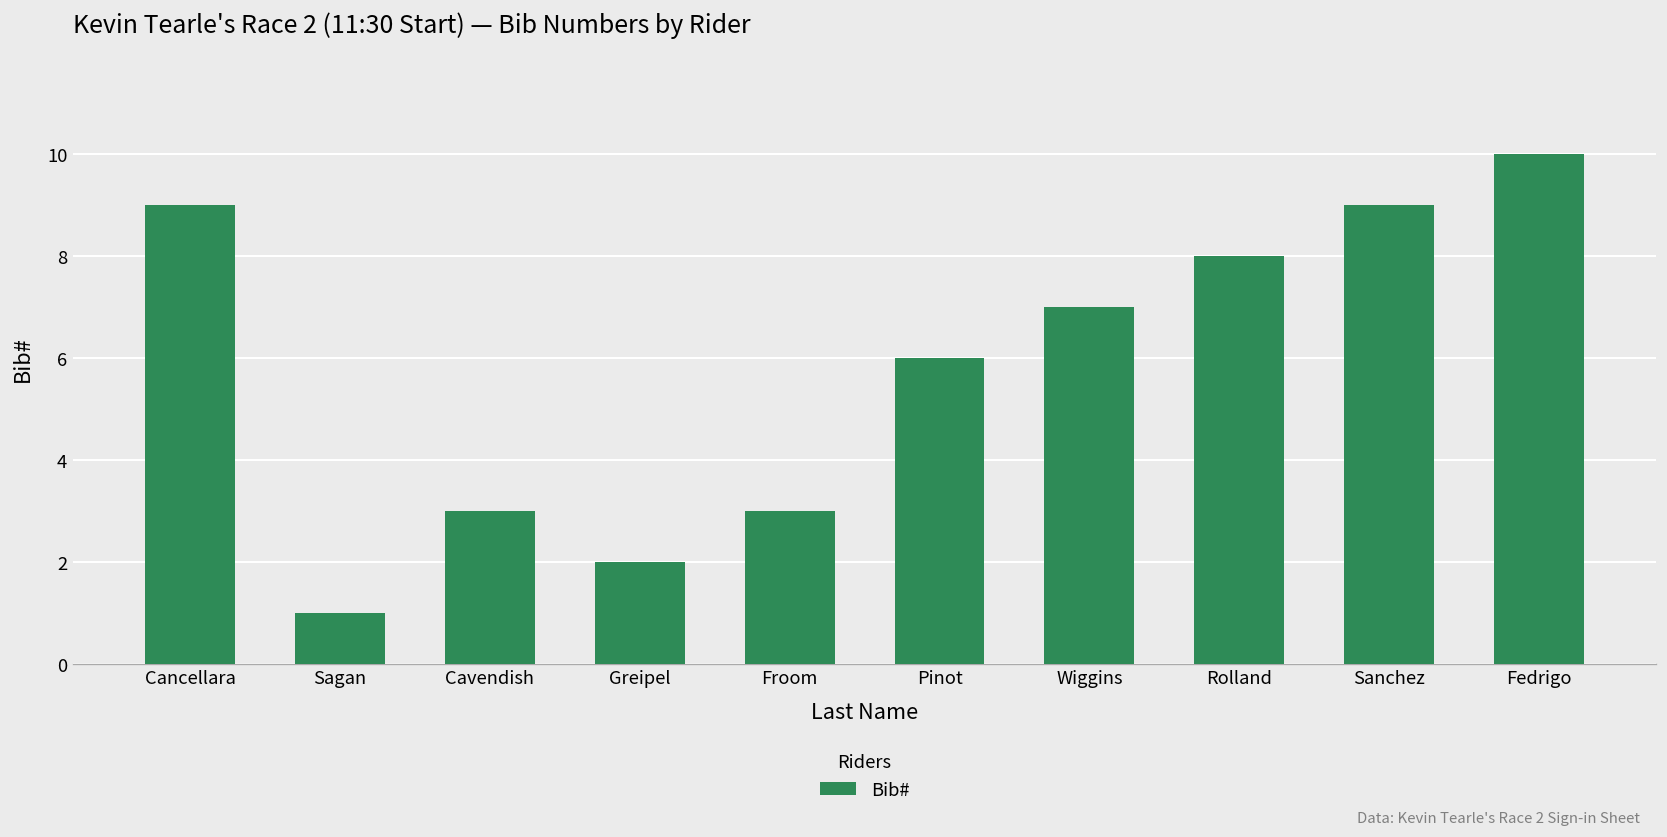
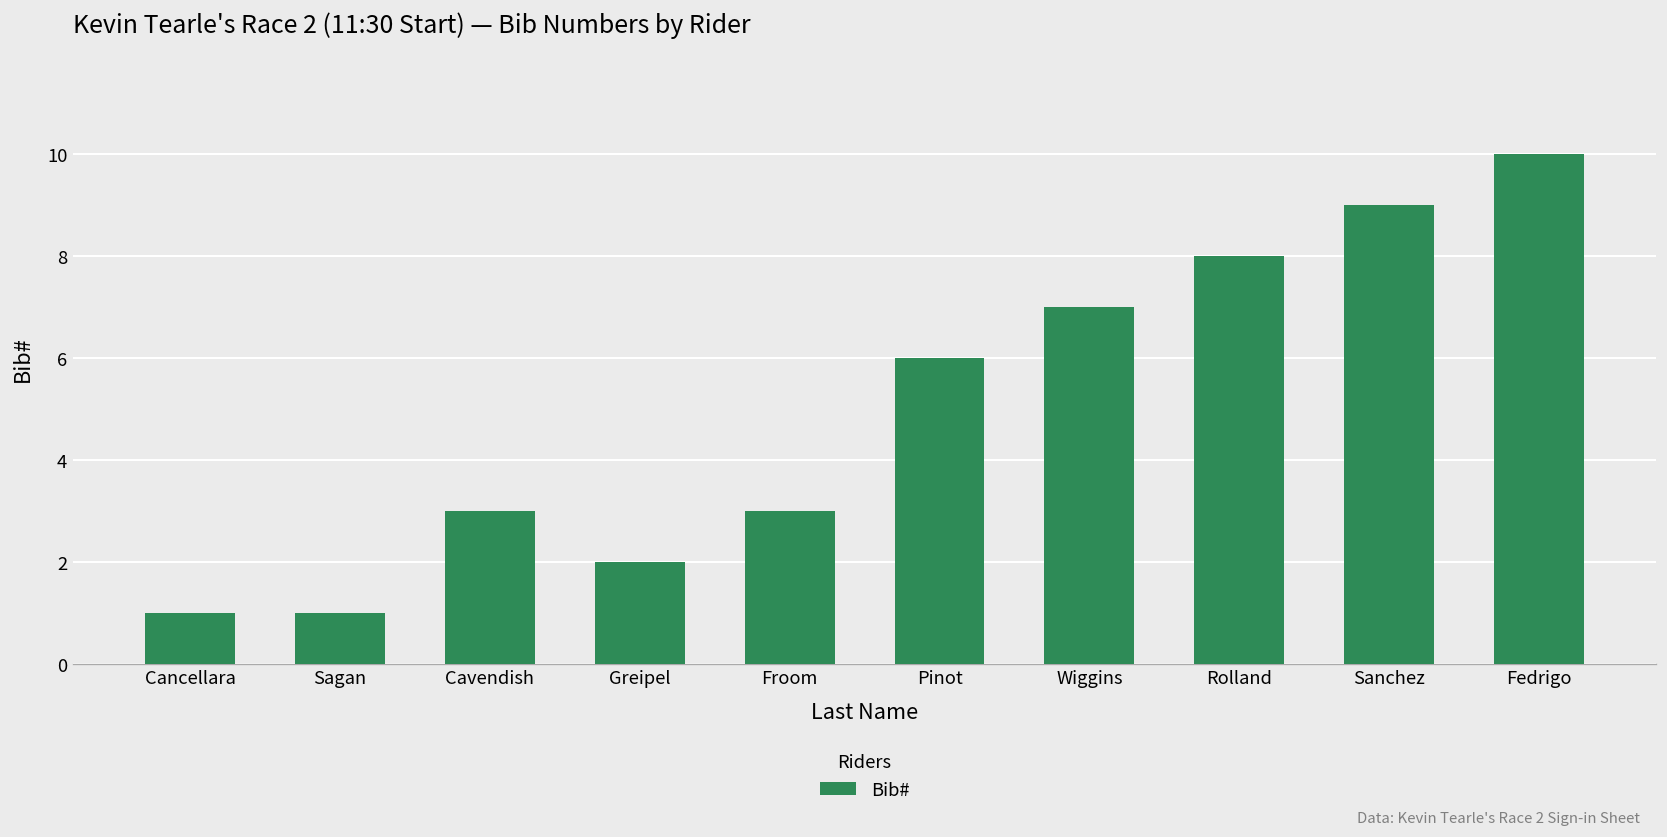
Cancellara: 9 -> 1
